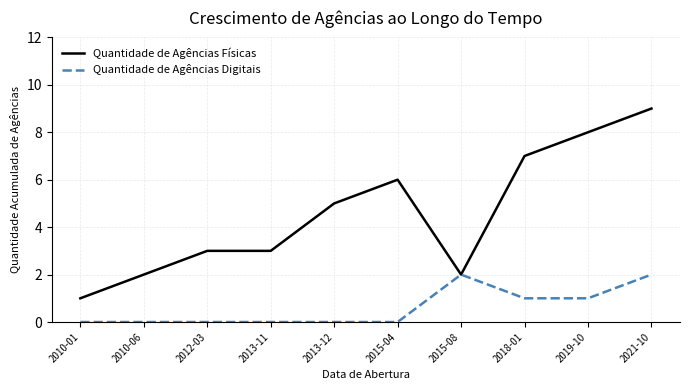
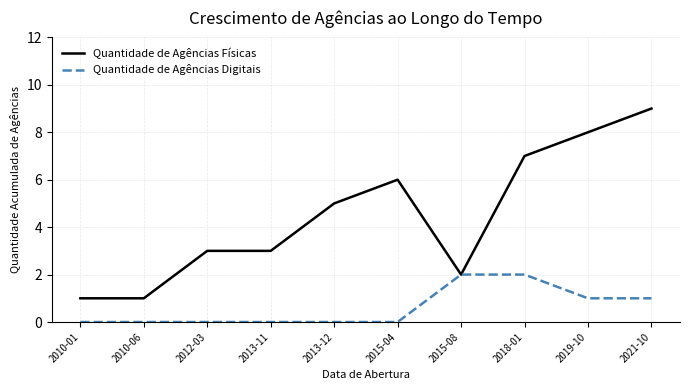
Quantidade de Agências Físicas, 2010-06: 2 -> 1
Quantidade de Agências Digitais, 2018-01: 1 -> 2
Quantidade de Agências Digitais, 2021-10: 2 -> 1
